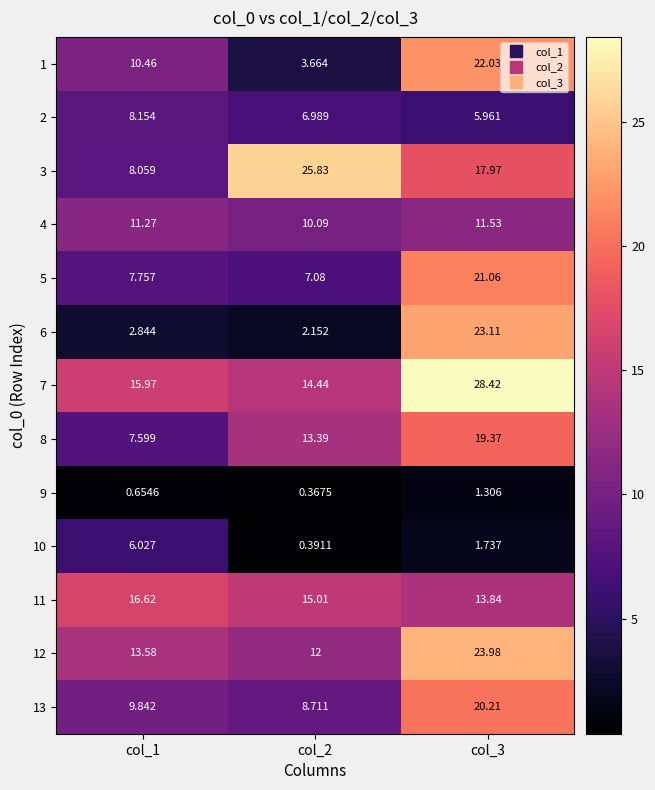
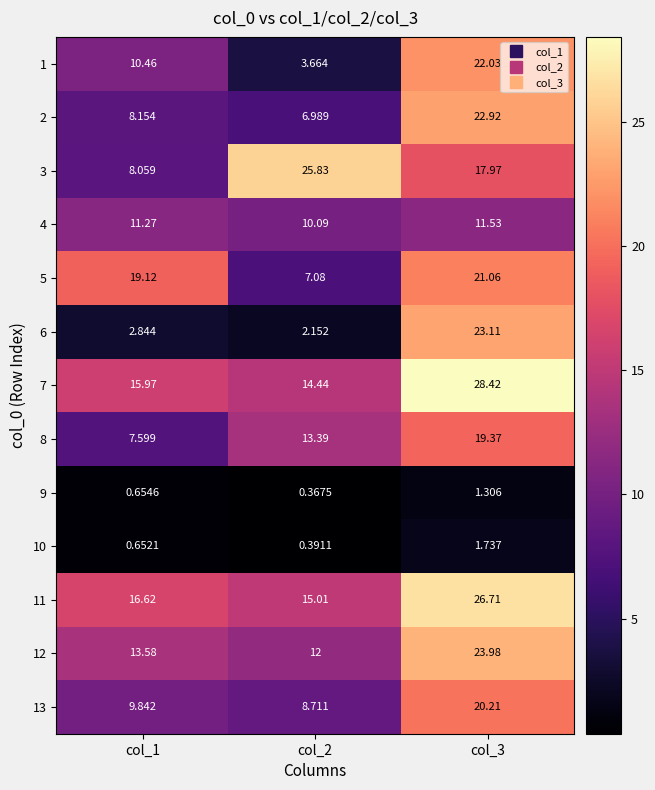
2, col_3: 5.961 -> 22.92
5, col_1: 7.757 -> 19.12
10, col_1: 6.027 -> 0.6521
11, col_3: 13.84 -> 26.71
